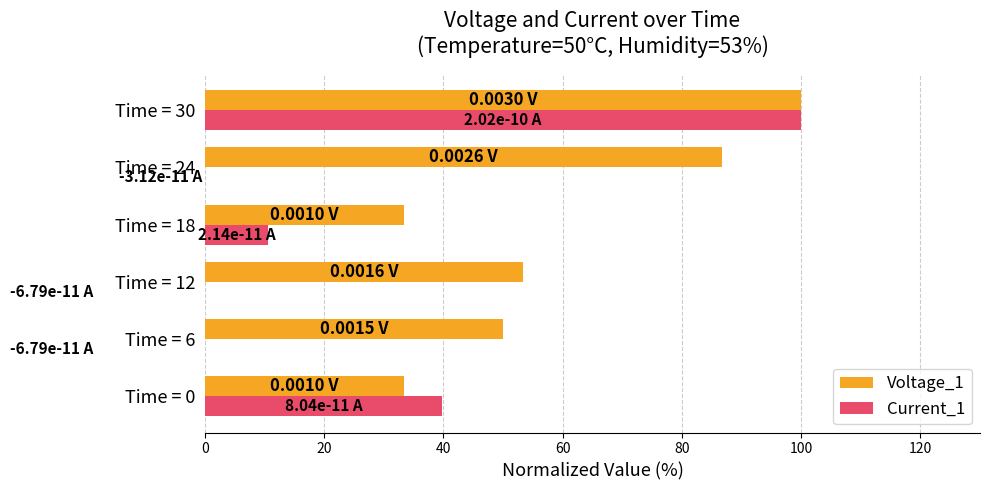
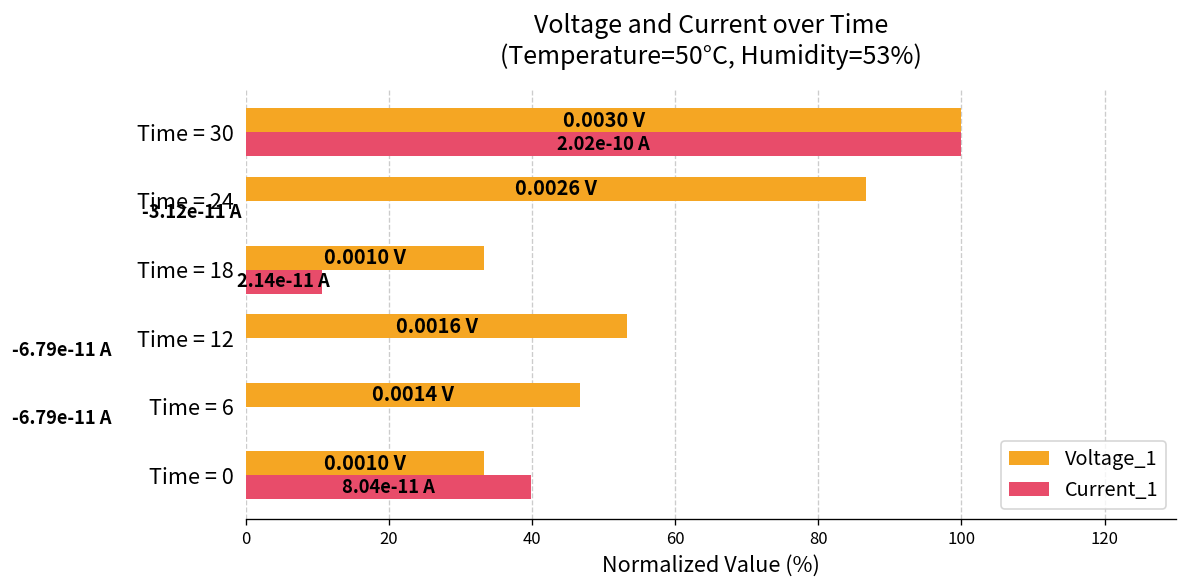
Voltage_1, Time = 6: 0.0015 -> 0.0014
